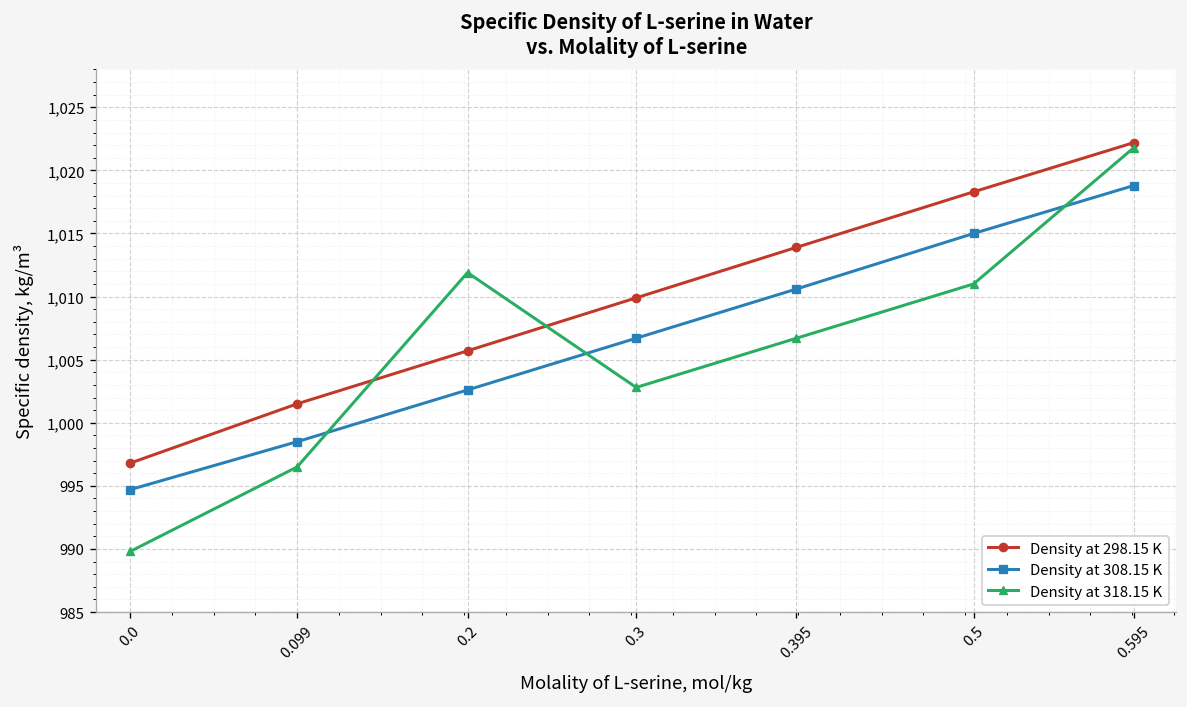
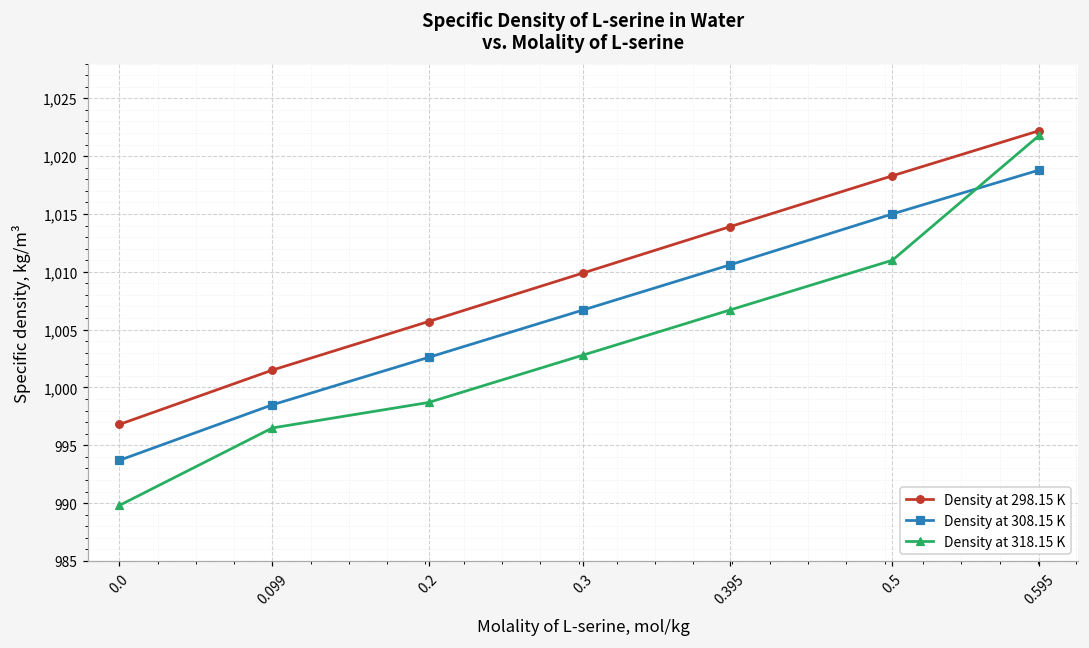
Density at 308.15 K, 0.0: 994.7 -> 993.7
Density at 318.15 K, 0.2: 1,011.9 -> 998.7
